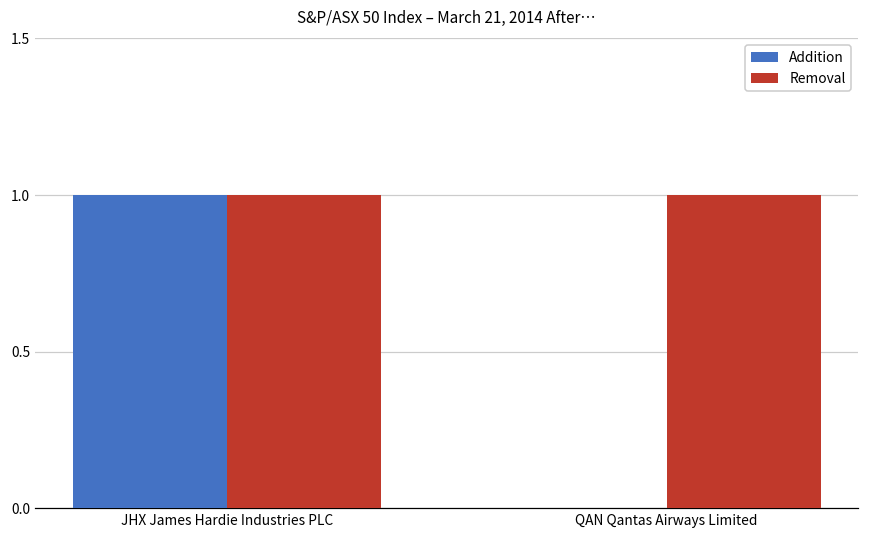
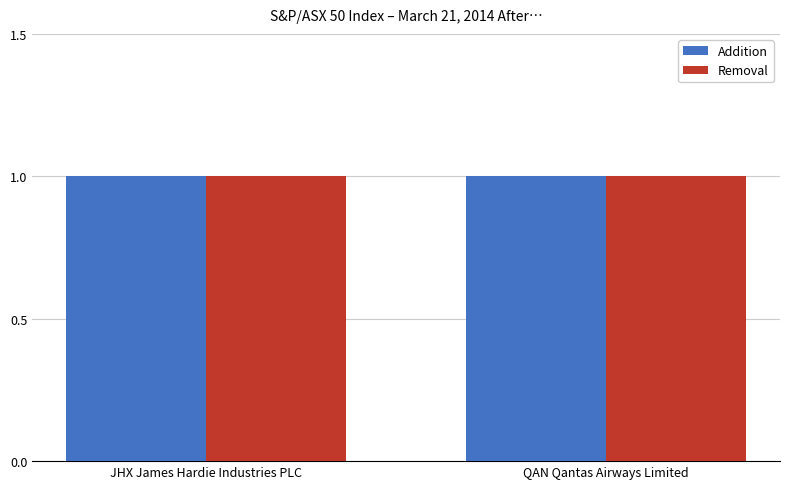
Addition, QAN Qantas Airways Limited: 0 -> 1
